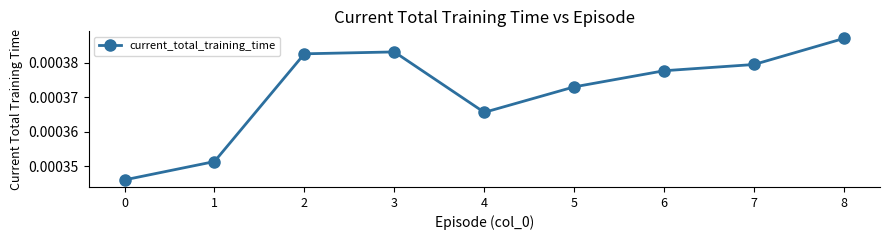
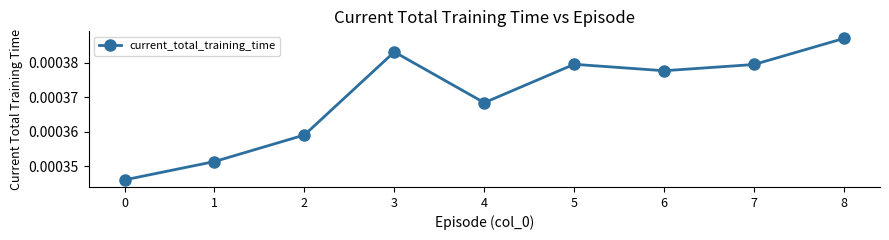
2: 0.000383 -> 0.000359
4: 0.000366 -> 0.000368
5: 0.000373 -> 0.000380
